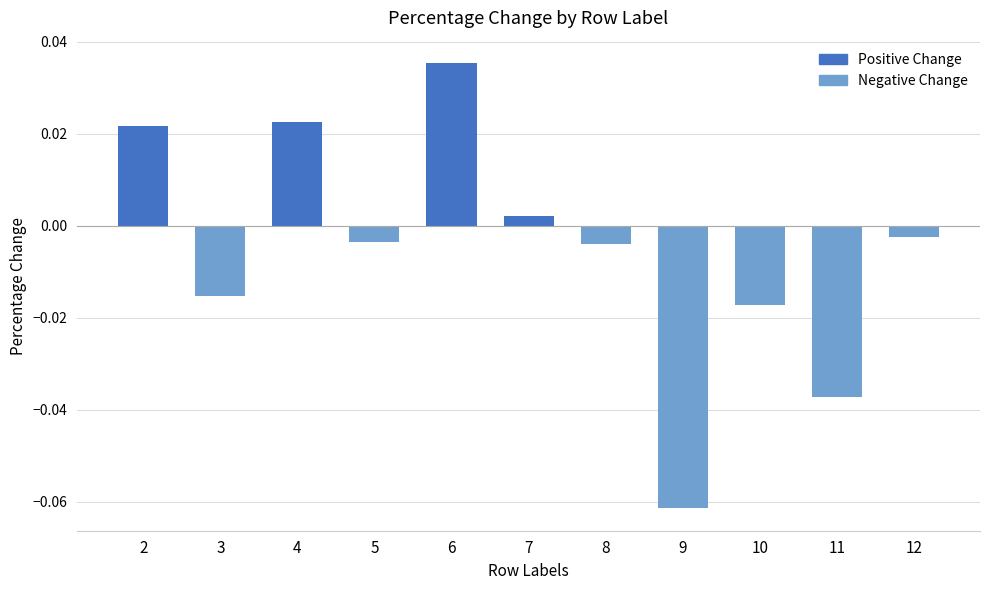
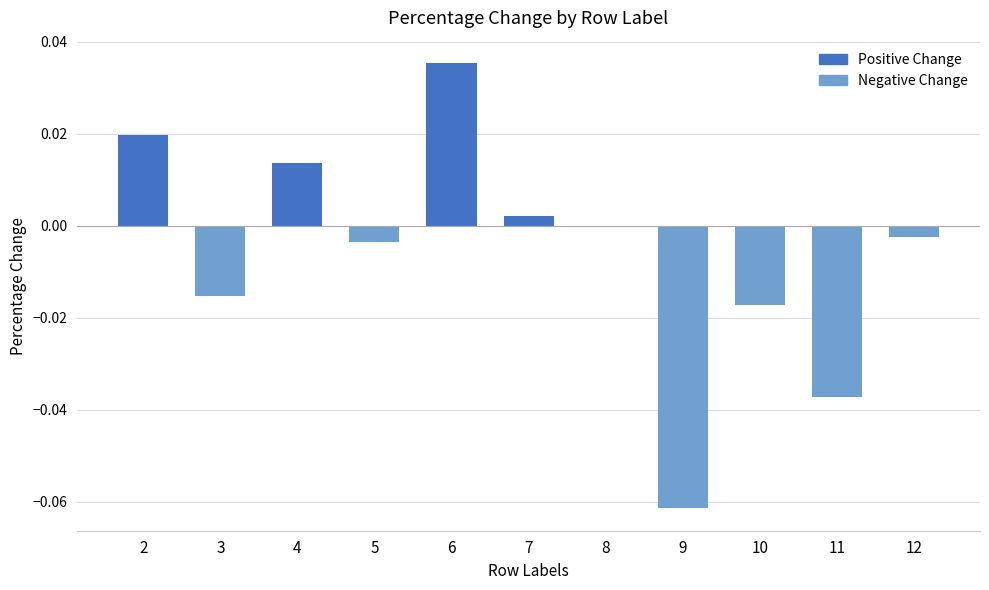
2: 0.022 -> 0.020
4: 0.023 -> 0.014
8: -0.004 -> 0.000
